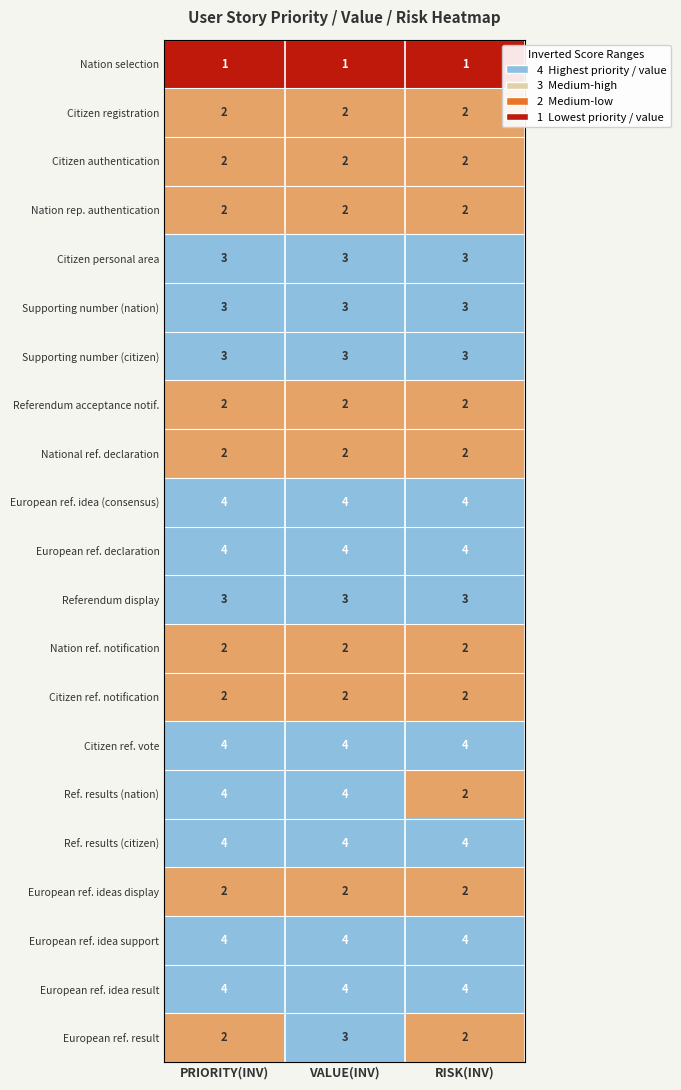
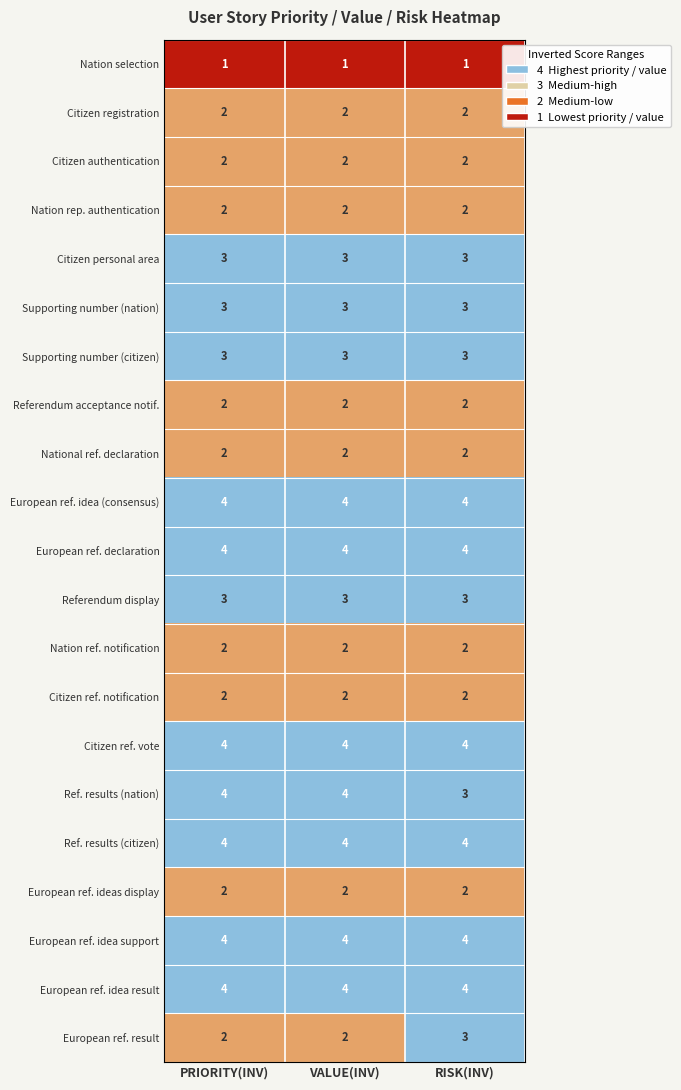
Ref. results (nation), RISK(INV): 2 -> 3
European ref. result, VALUE(INV): 3 -> 2
European ref. result, RISK(INV): 2 -> 3
